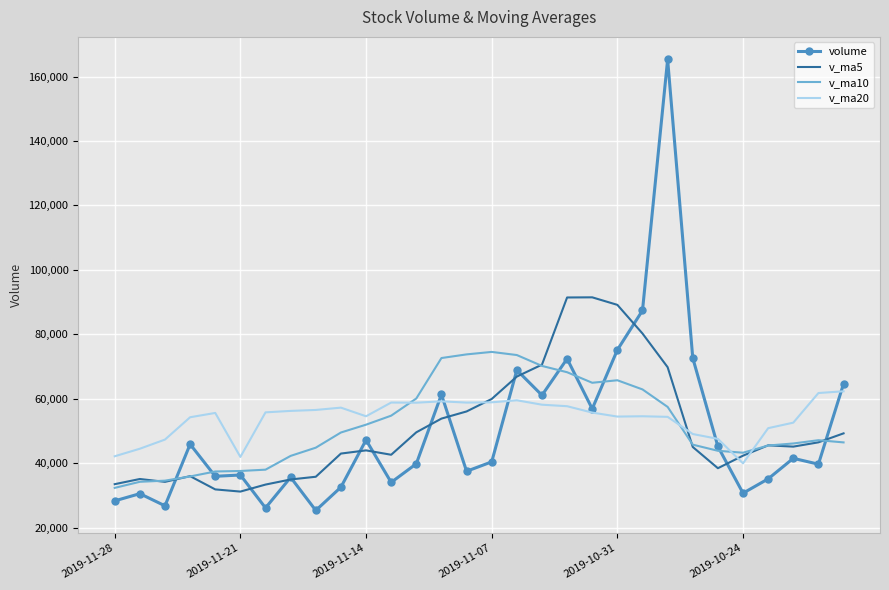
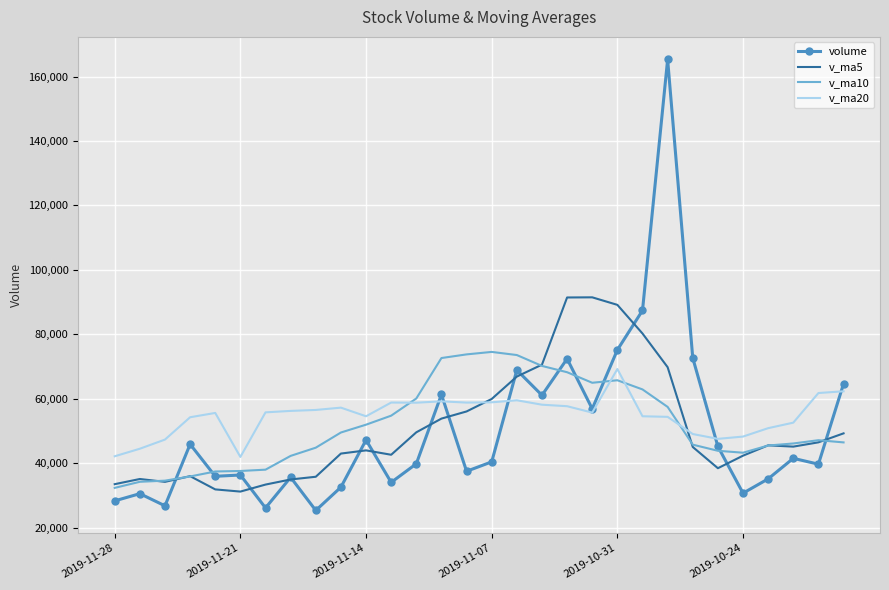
v_ma20, 2019-10-31: 54,000 -> 69,000
v_ma20, 2019-10-24: 40,000 -> 48,000
